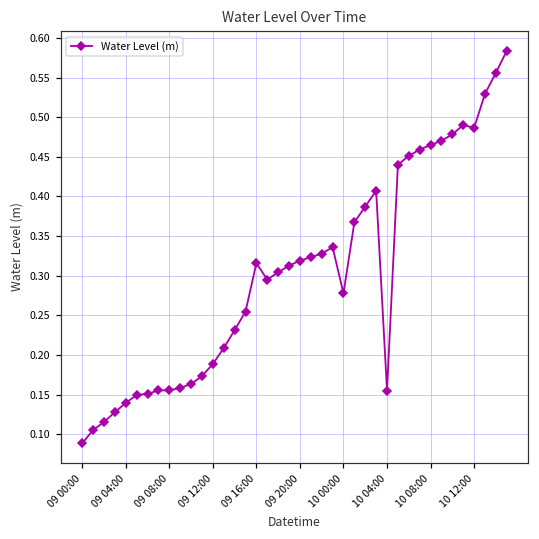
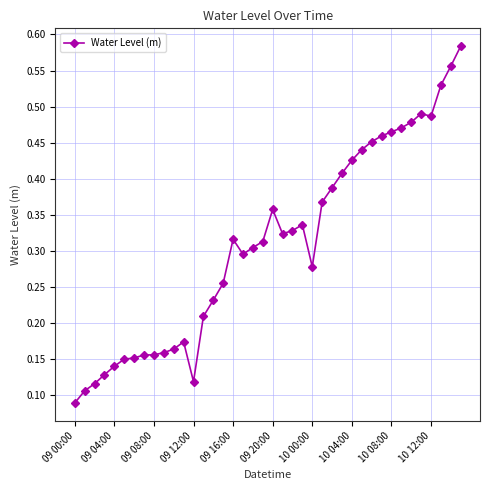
09 12:00: 0.19 -> 0.12
09 20:00: 0.32 -> 0.36
10 04:00: 0.15 -> 0.43
